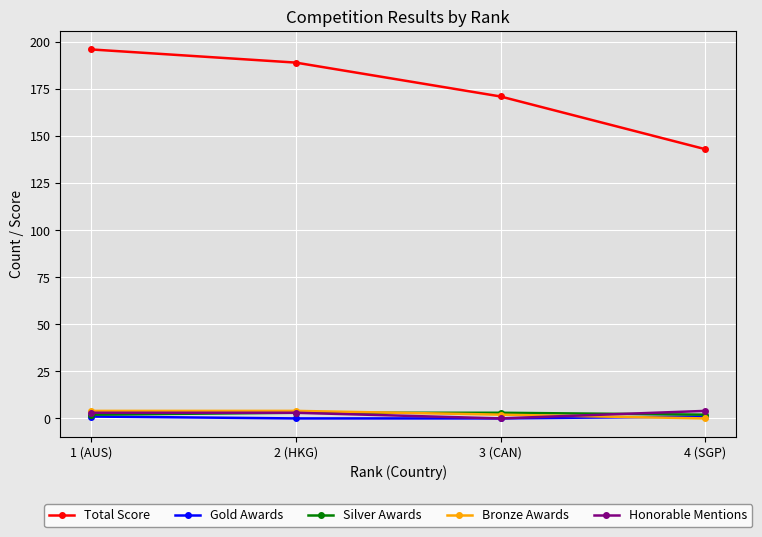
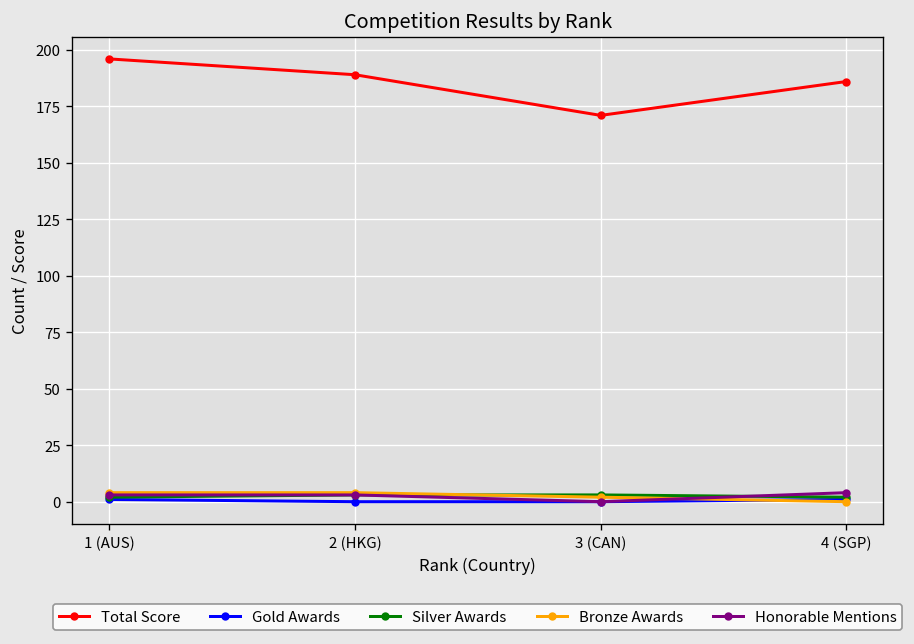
Total Score, 4 (SGP): 143 -> 186
